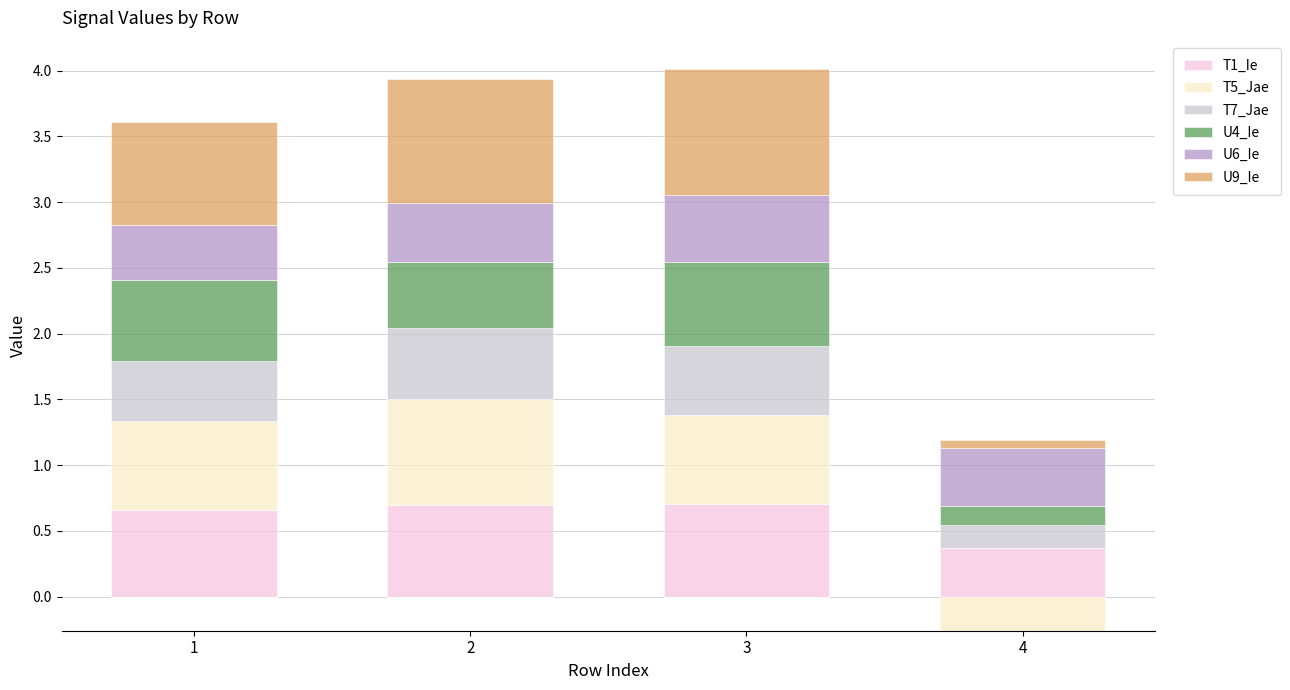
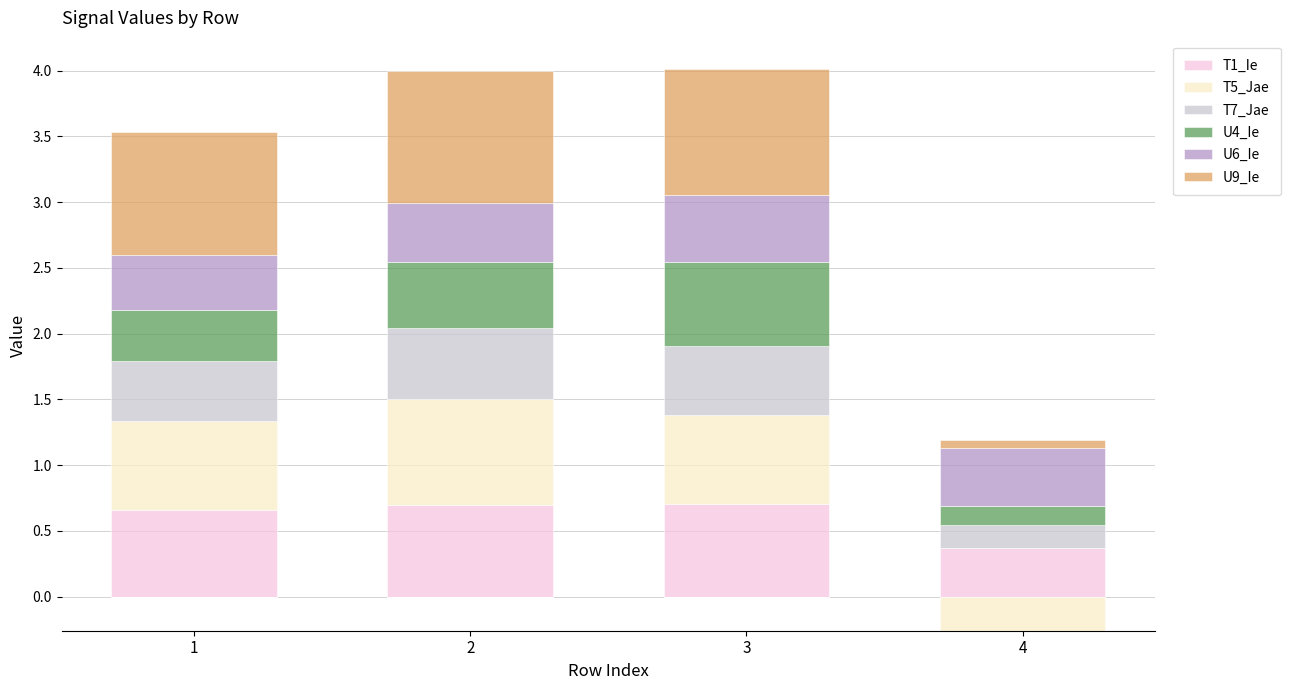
U4_Ie, 1: 0.62 -> 0.39
U9_Ie, 1: 0.78 -> 0.93
U9_Ie, 2: 0.94 -> 1.00
